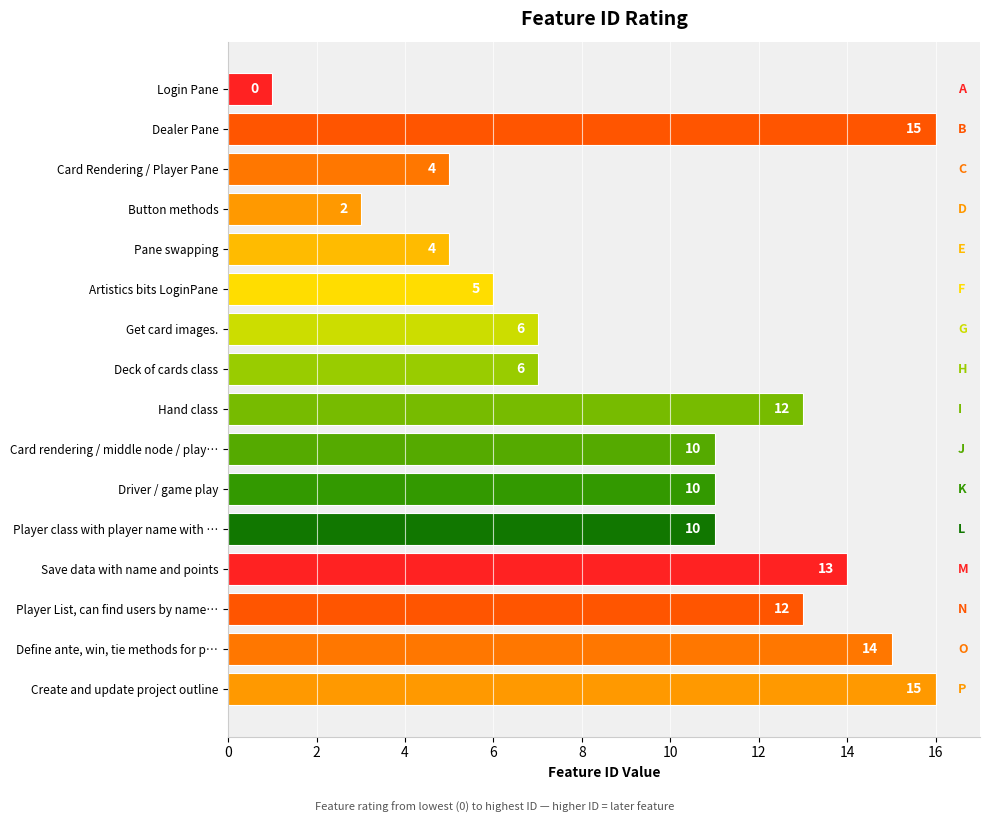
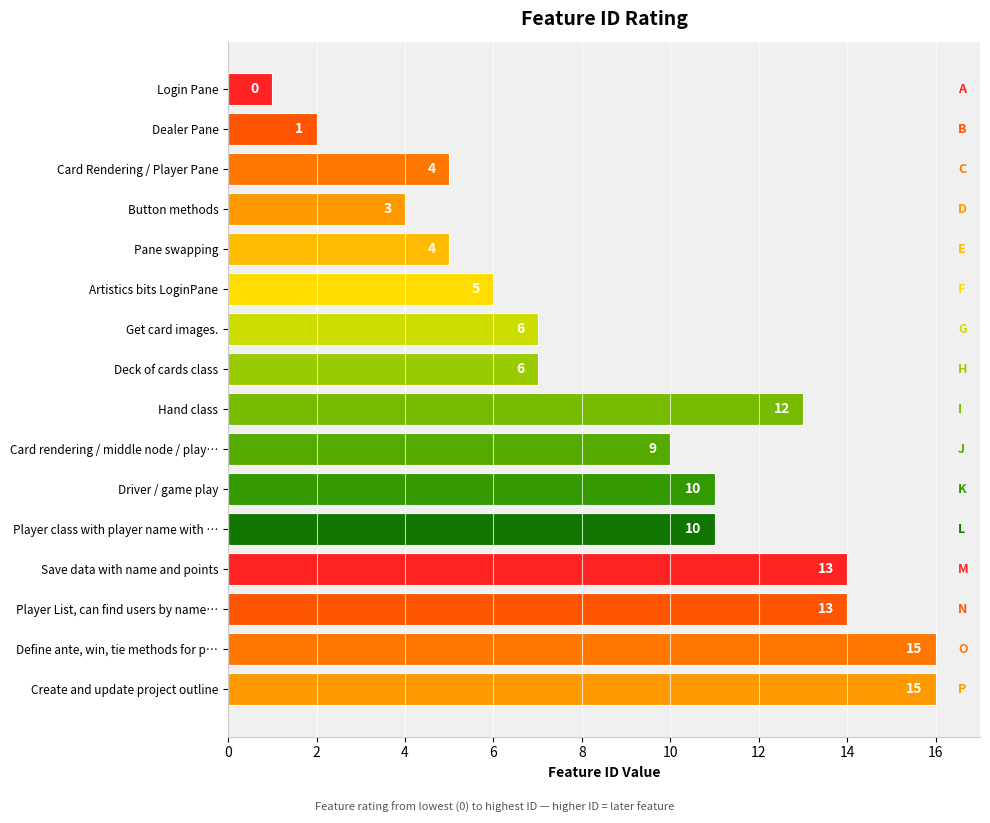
Dealer Pane: 15 -> 1
Button methods: 2 -> 3
Card rendering / middle node / play…: 10 -> 9
Player List, can find users by name…: 12 -> 13
Define ante, win, tie methods for p…: 14 -> 15
